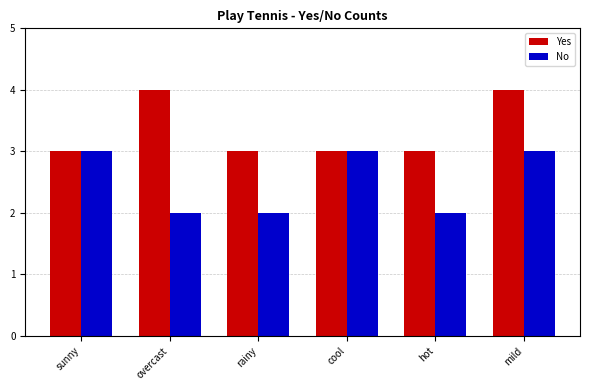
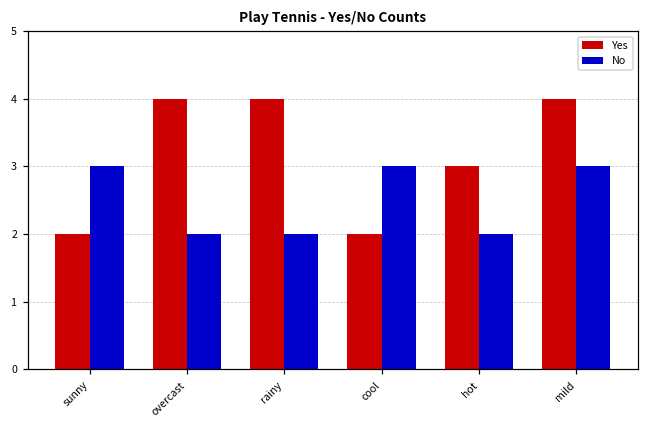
Yes, sunny: 3 -> 2
Yes, rainy: 3 -> 4
Yes, cool: 3 -> 2
